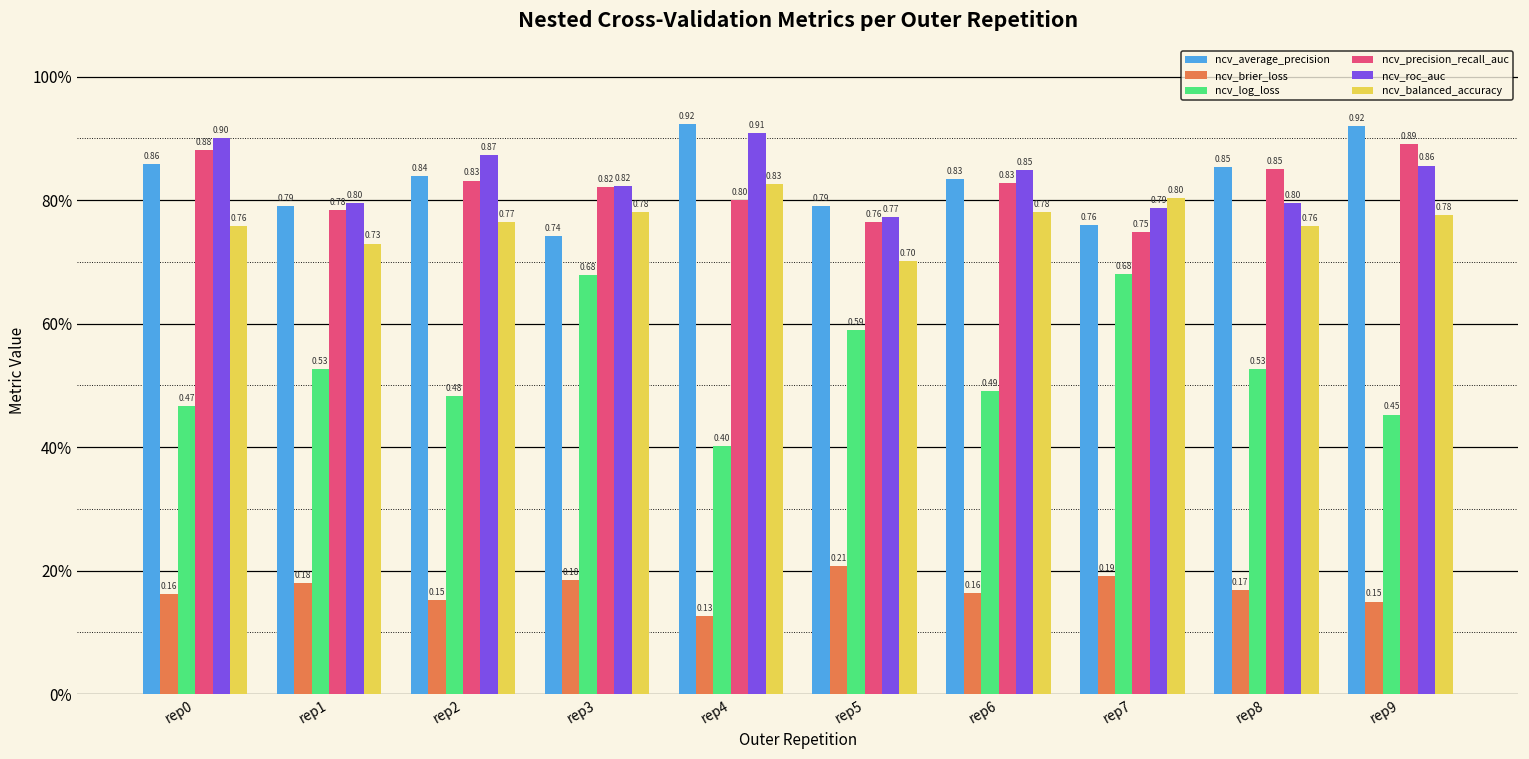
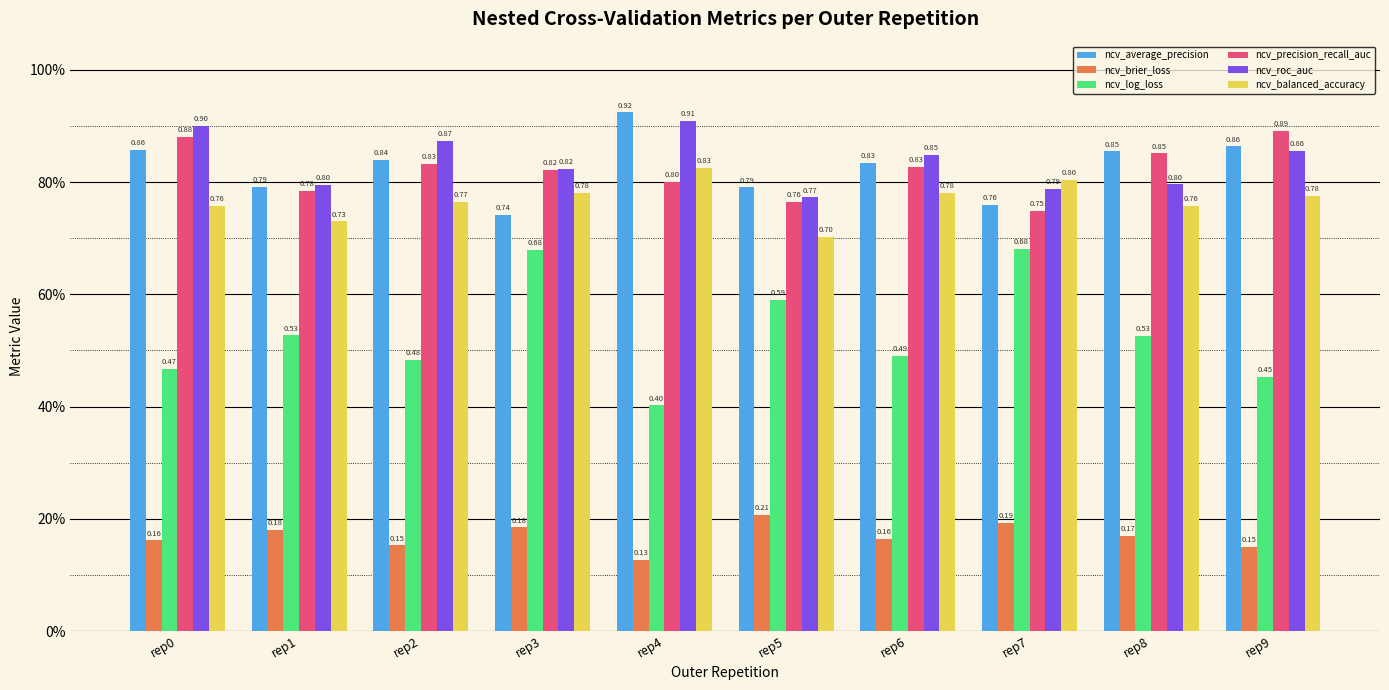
ncv_average_precision, rep9: 0.92 -> 0.86
